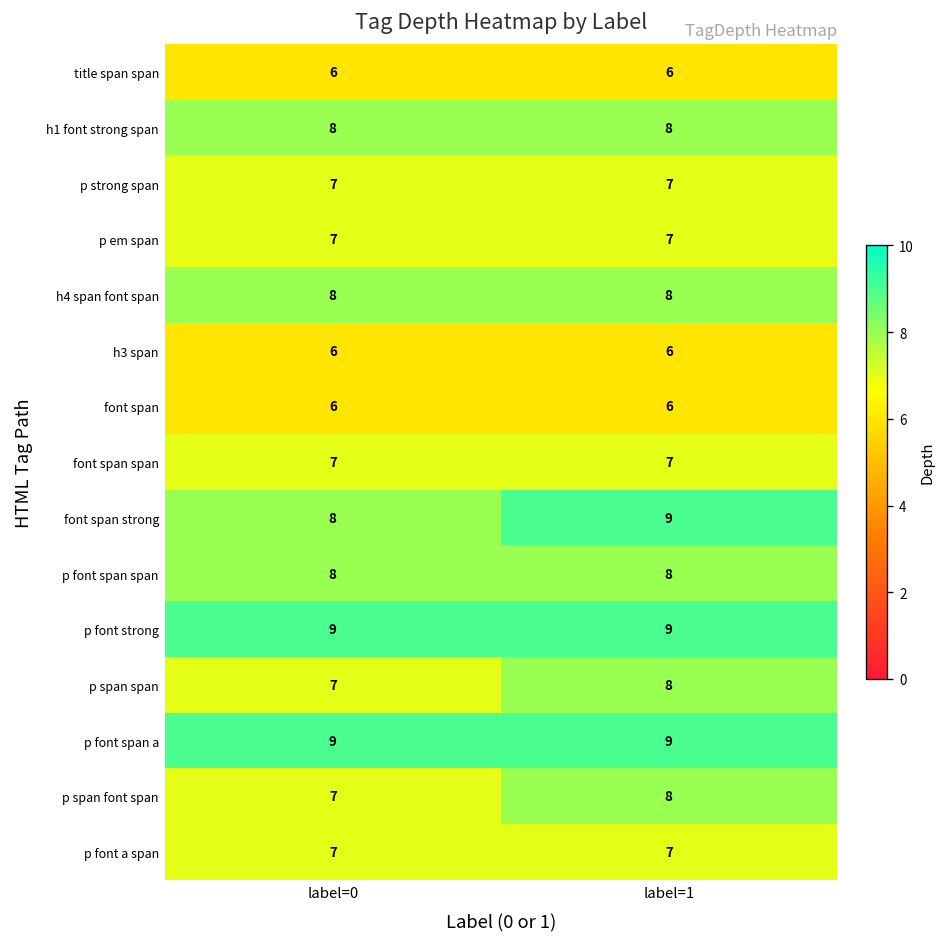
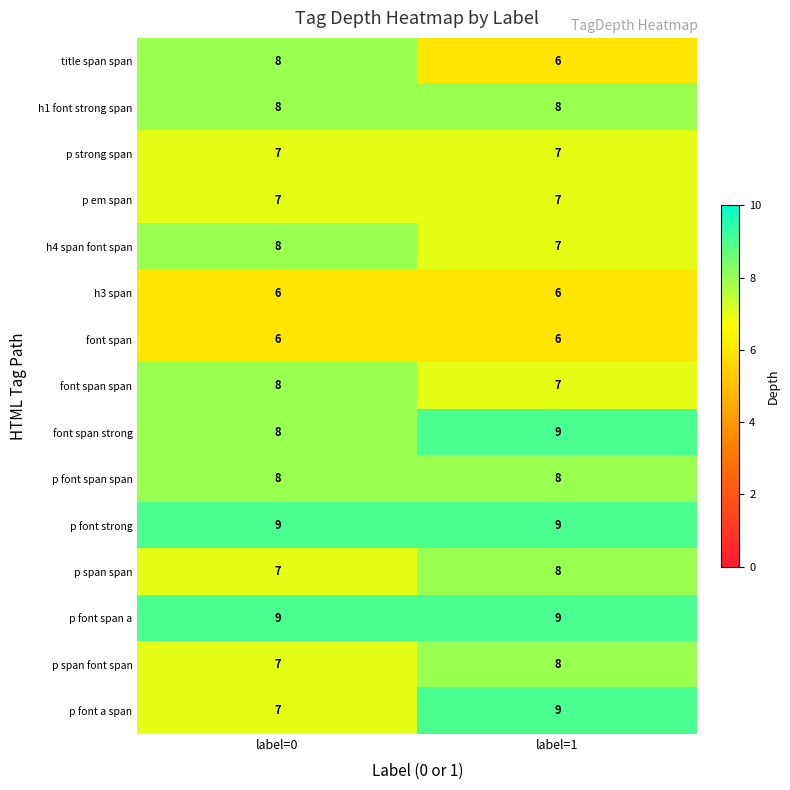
title span span, label=0: 6 -> 8
h4 span font span, label=1: 8 -> 7
font span span, label=0: 7 -> 8
p font a span, label=1: 7 -> 9
